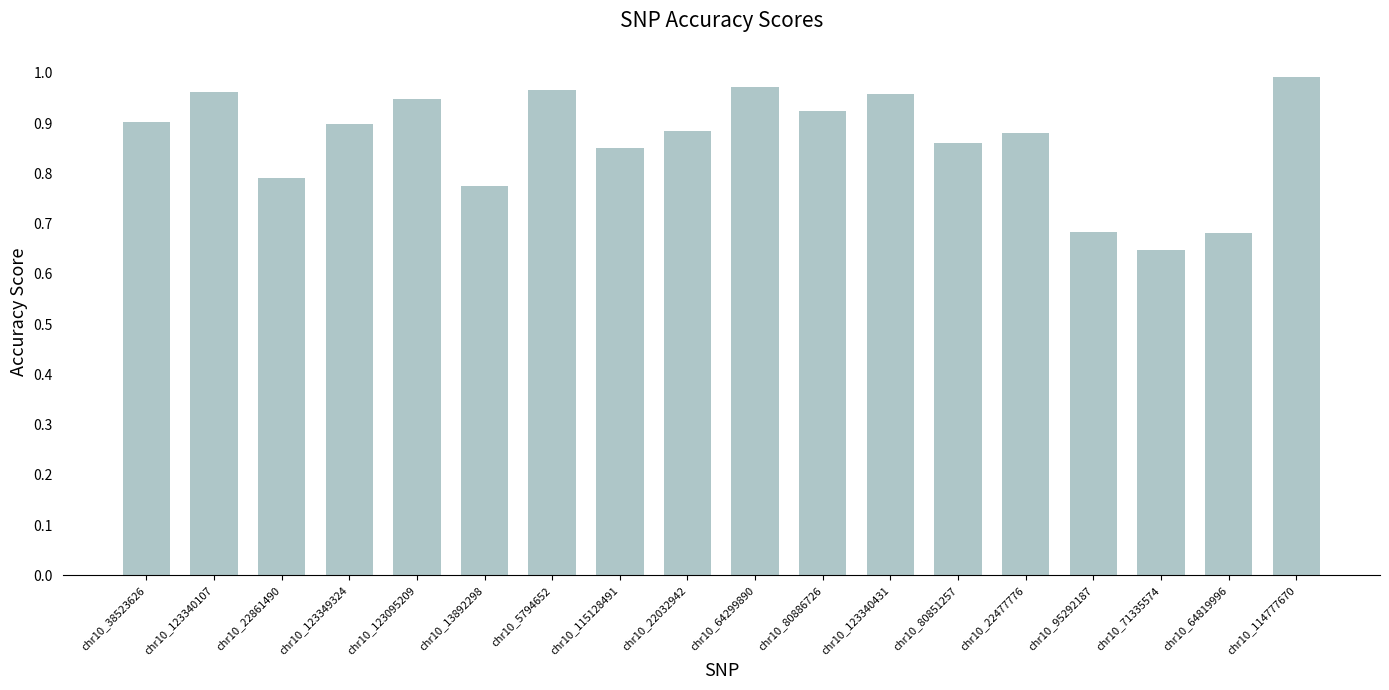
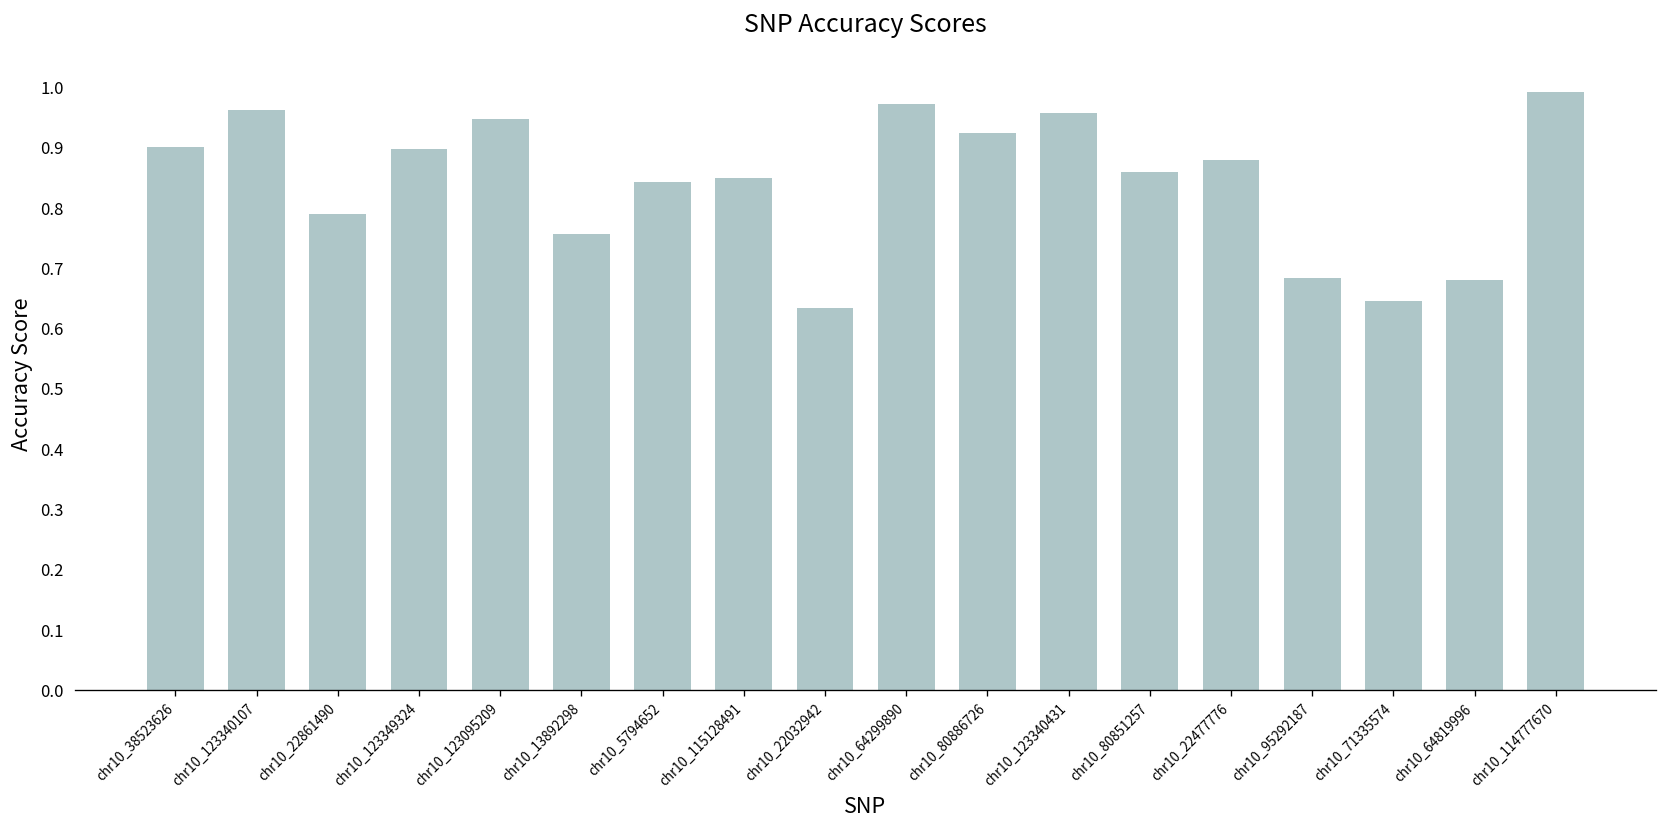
chr10_13892298: 0.77 -> 0.76
chr10_5794652: 0.97 -> 0.84
chr10_22032942: 0.88 -> 0.63
